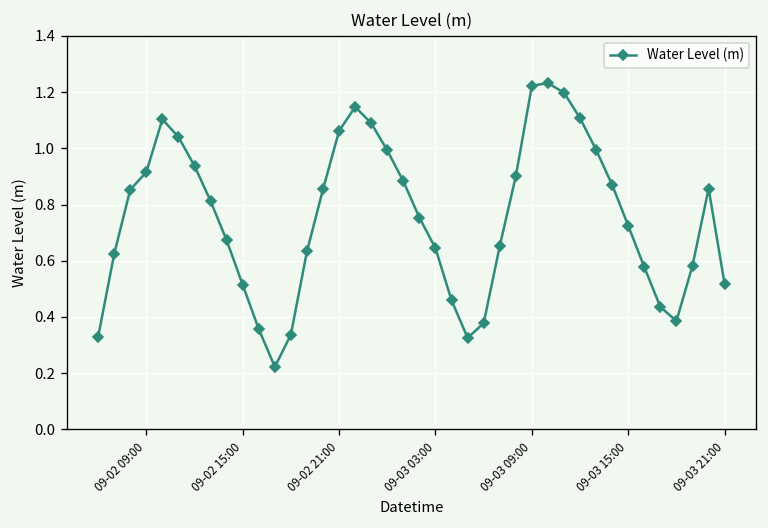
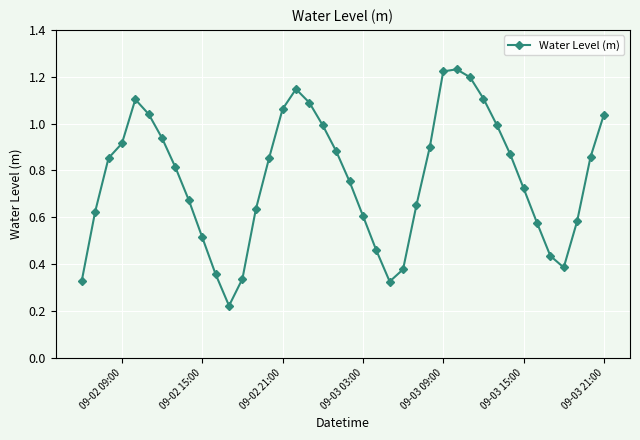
09-03 03:00: 0.64 -> 0.61
09-03 21:00: 0.52 -> 1.04
